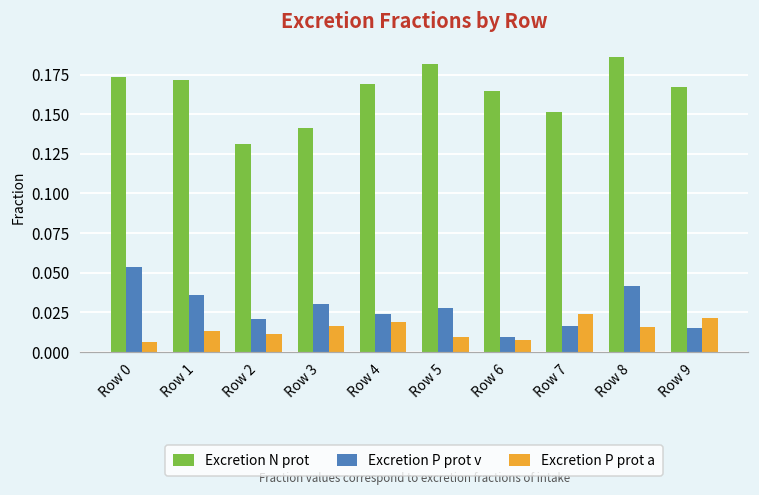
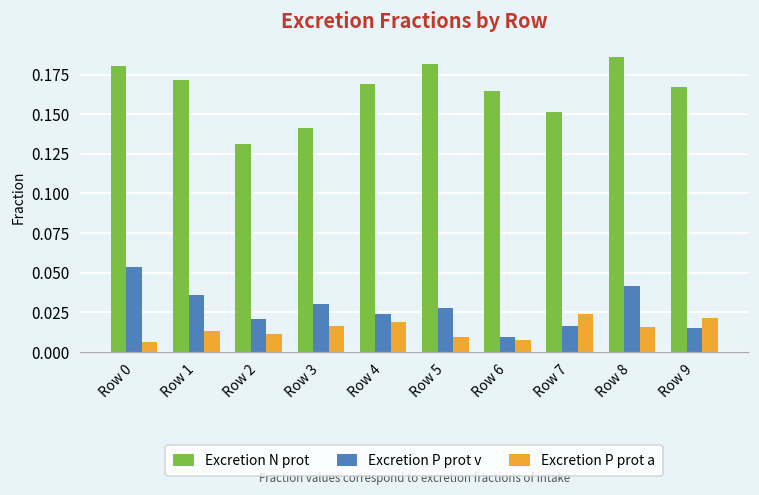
Excretion N prot, Row 0: 0.173 -> 0.181
